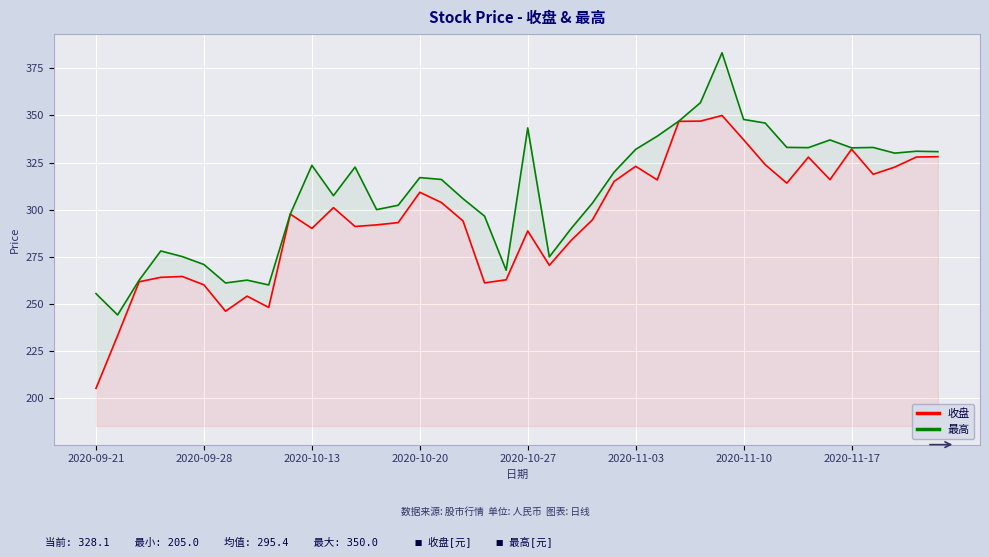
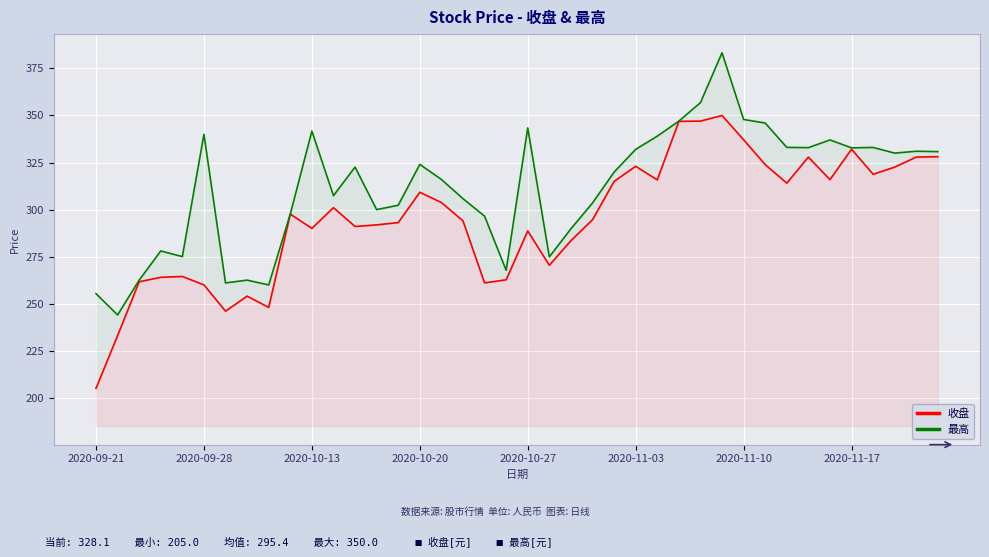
最高, 2020-09-28: 271 -> 340
最高, 2020-10-13: 324 -> 342
最高, 2020-10-20: 317 -> 324
